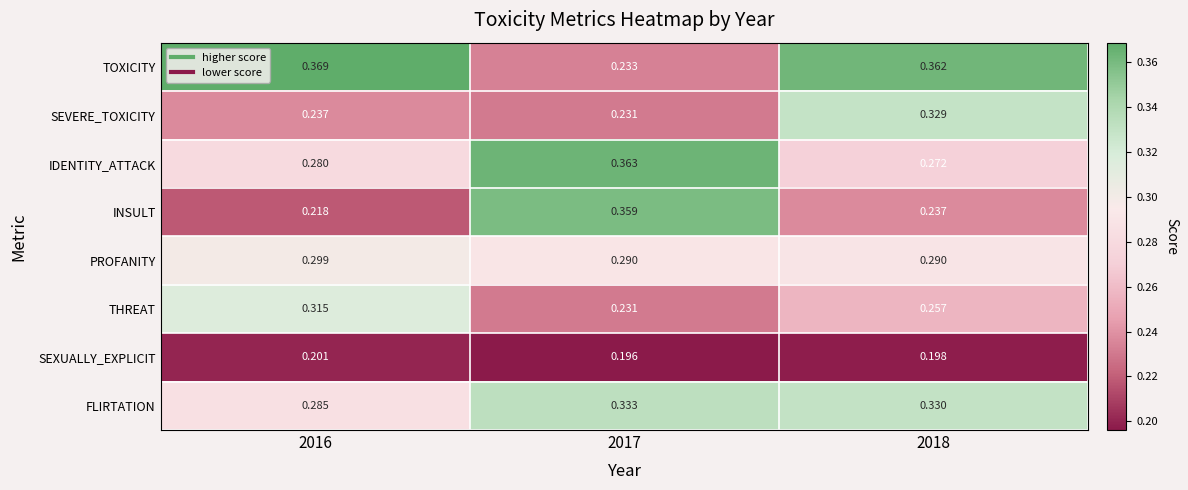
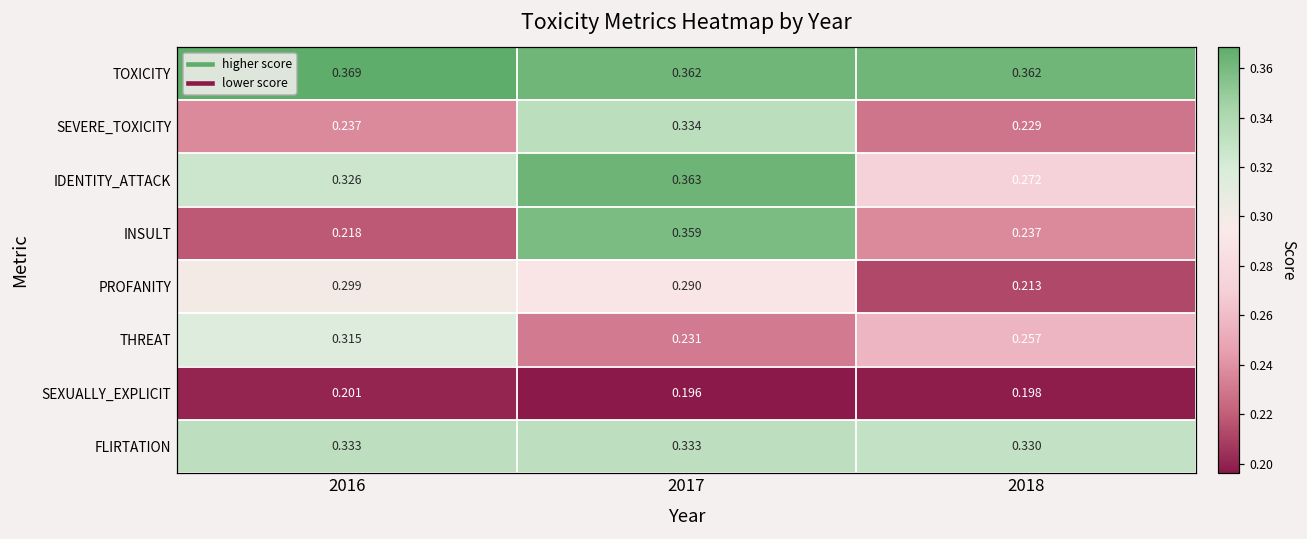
TOXICITY, 2017: 0.233 -> 0.362
SEVERE_TOXICITY, 2017: 0.231 -> 0.334
SEVERE_TOXICITY, 2018: 0.329 -> 0.229
IDENTITY_ATTACK, 2016: 0.280 -> 0.326
PROFANITY, 2018: 0.290 -> 0.213
FLIRTATION, 2016: 0.285 -> 0.333
